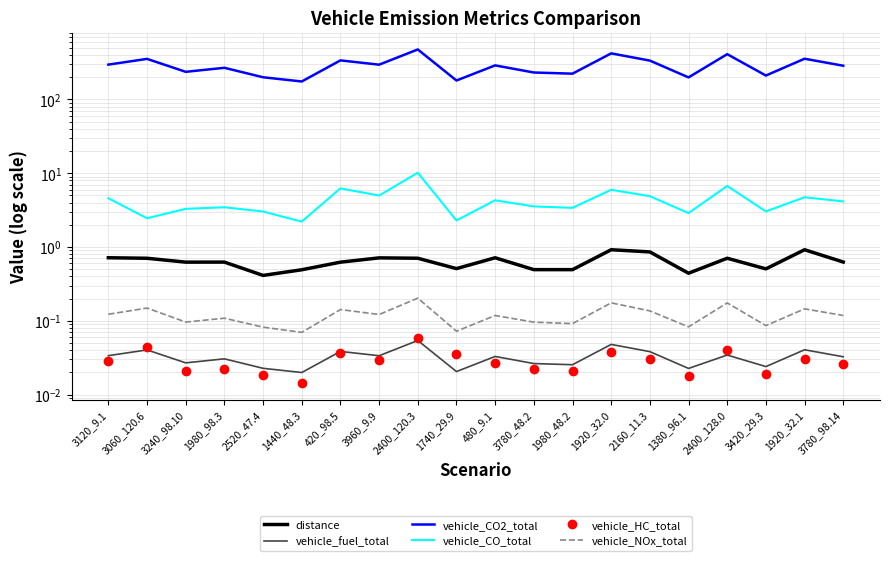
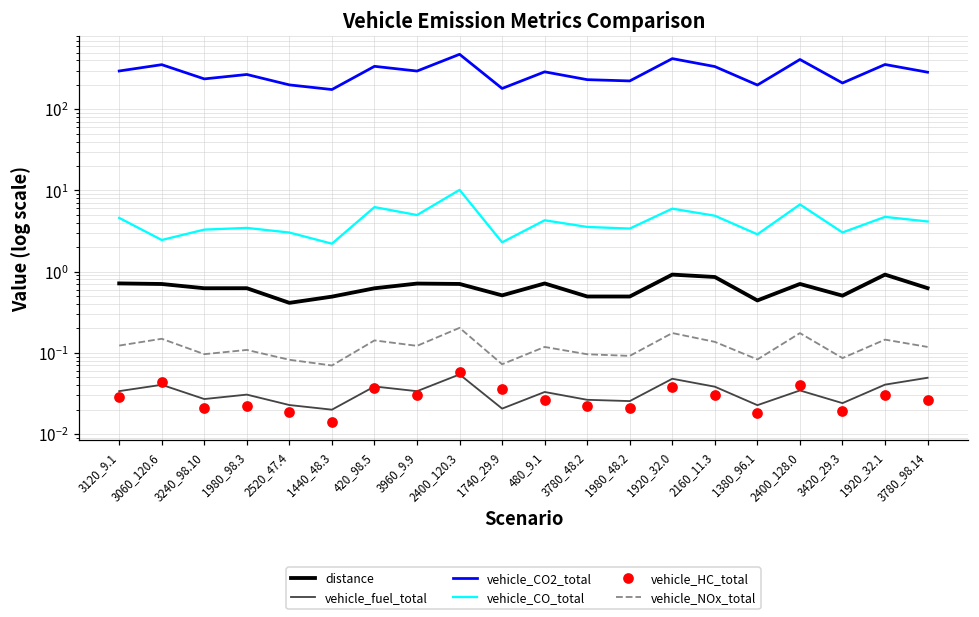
vehicle_fuel_total, 3780_98.14: 0.03 -> 0.05
